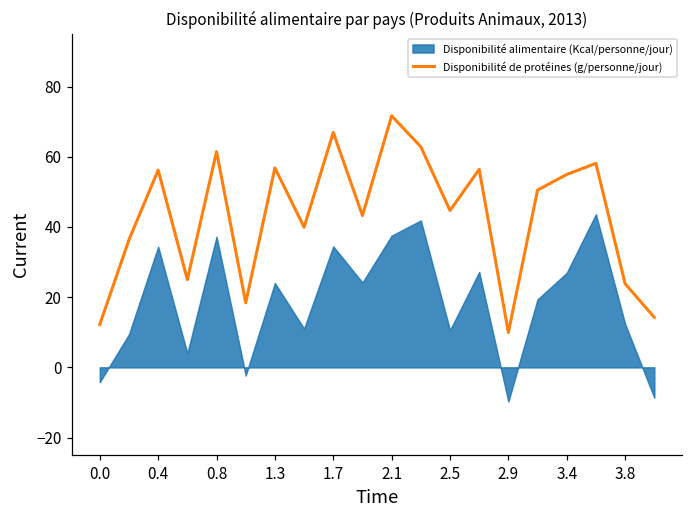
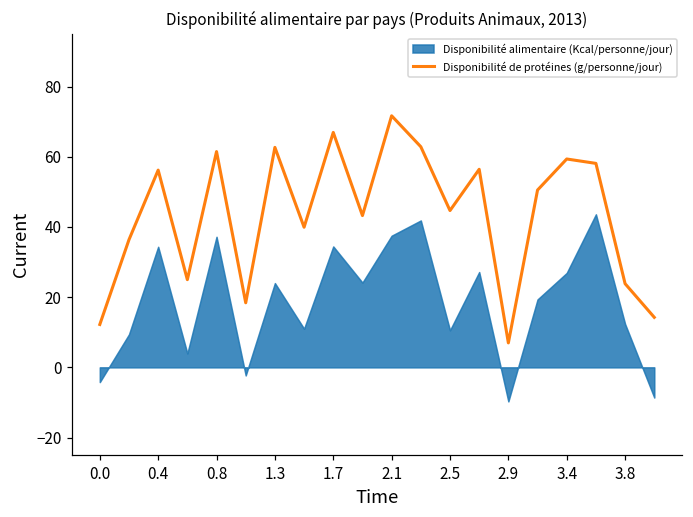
Disponibilité de protéines (g/personne/jour), 1.3: 57 -> 63
Disponibilité de protéines (g/personne/jour), 2.9: 10 -> 7
Disponibilité de protéines (g/personne/jour), 3.4: 55 -> 59
